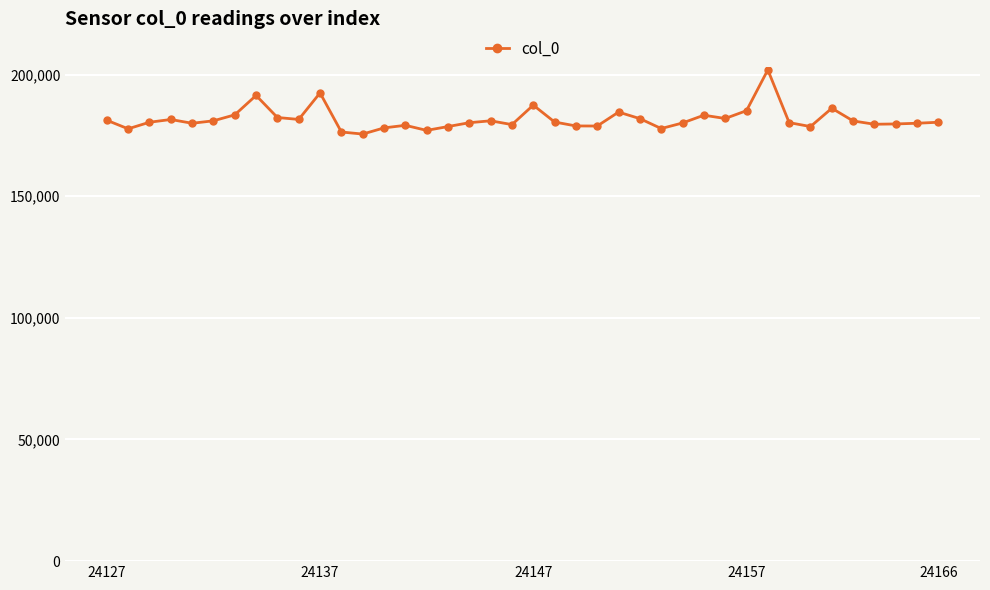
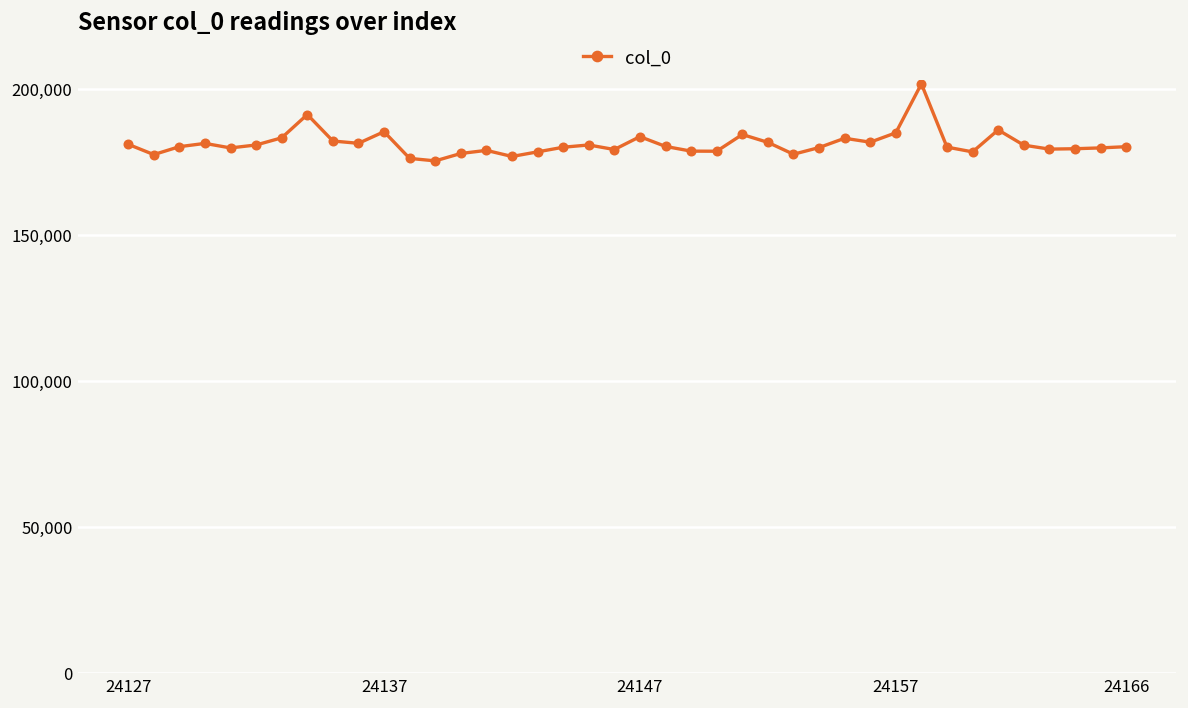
24137: 192,000 -> 186,000
24147: 187,000 -> 184,000
